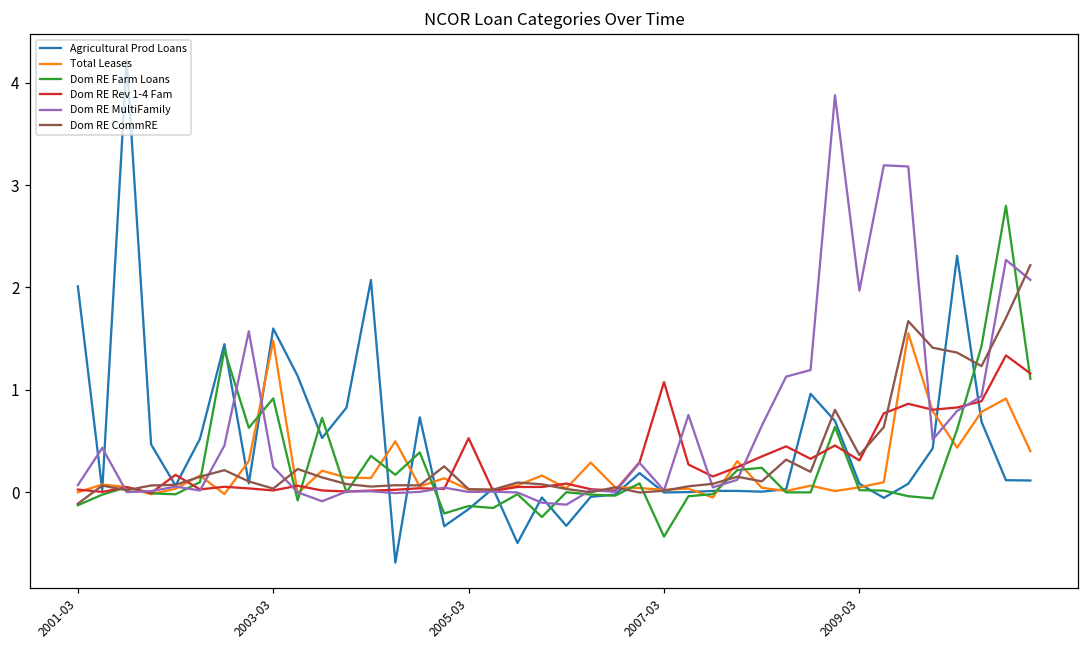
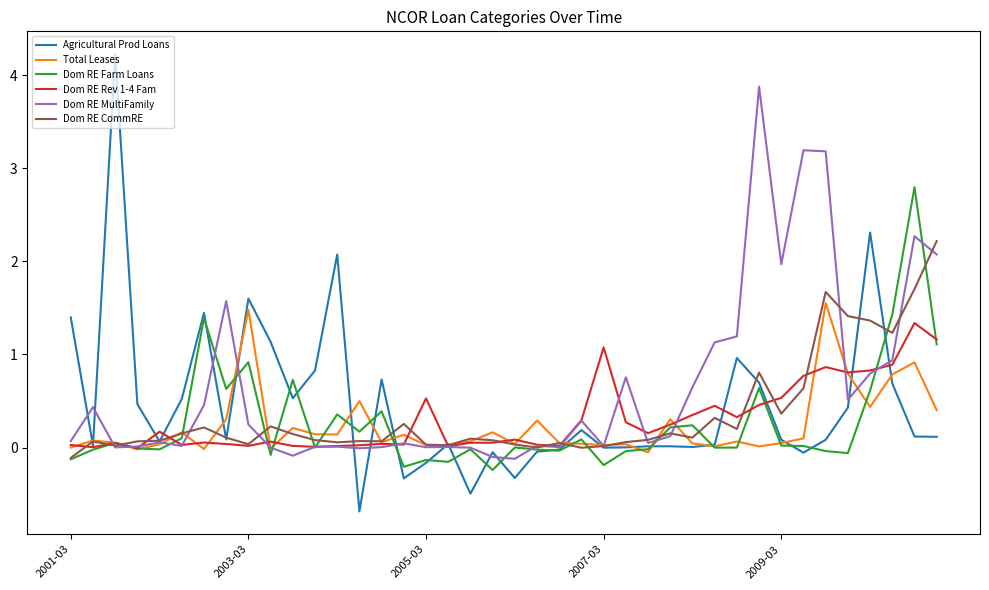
Agricultural Prod Loans, 2001-03: 2.0 -> 1.4
Dom RE Farm Loans, 2007-03: -0.4 -> -0.2
Dom RE Rev 1-4 Fam, 2009-03: 0.3 -> 0.5
